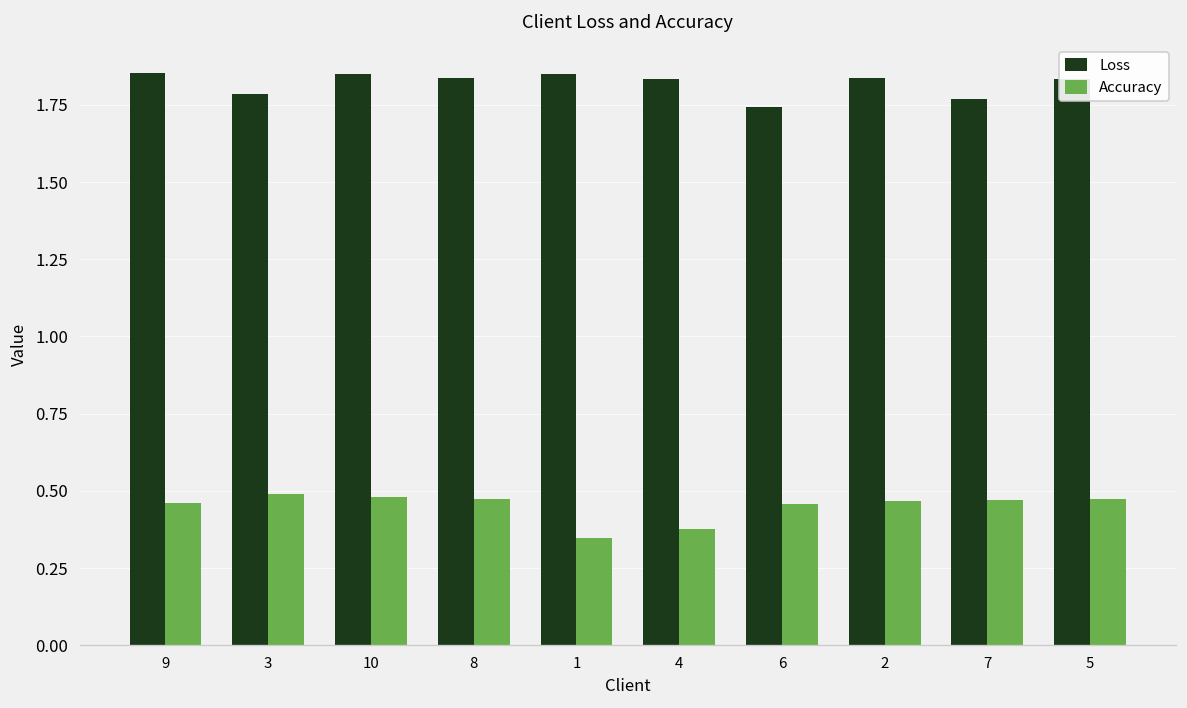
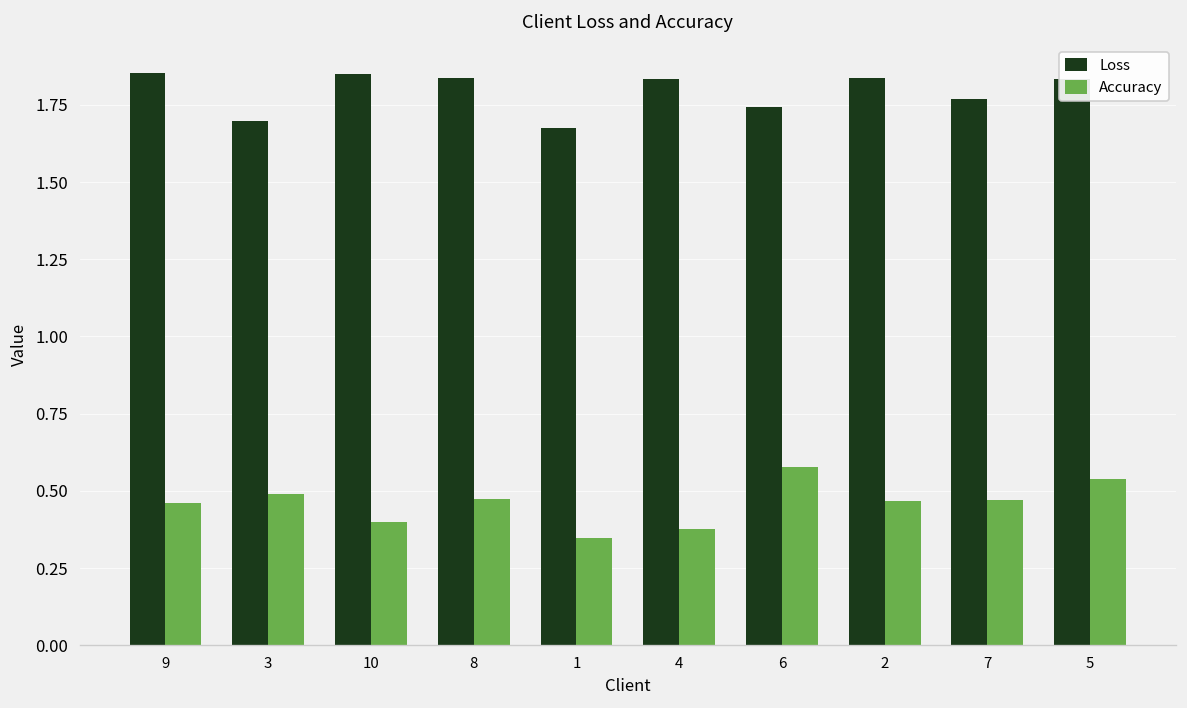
Loss, 3: 1.79 -> 1.70
Accuracy, 10: 0.48 -> 0.40
Loss, 1: 1.85 -> 1.68
Accuracy, 6: 0.46 -> 0.58
Accuracy, 5: 0.47 -> 0.54
